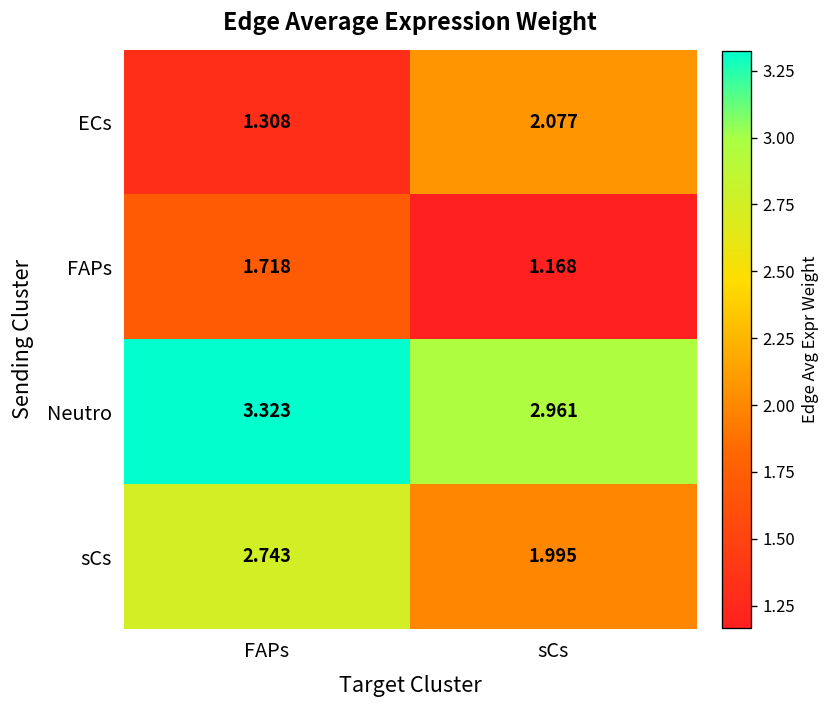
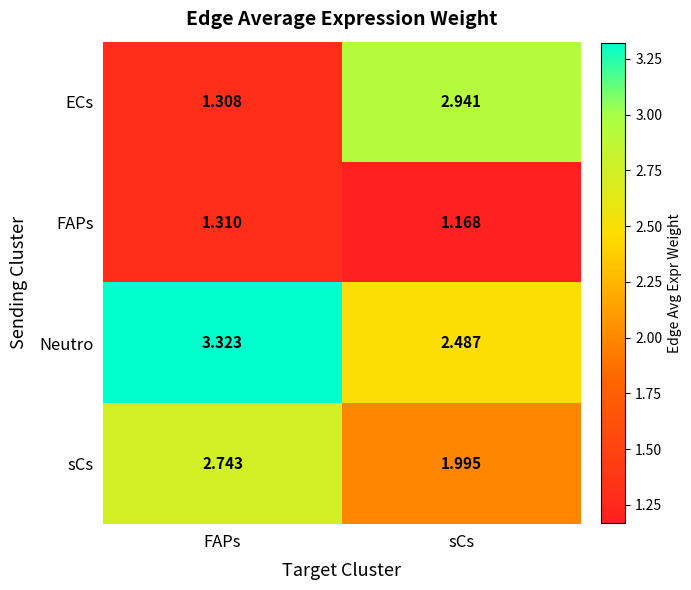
ECs, sCs: 2.077 -> 2.941
FAPs, FAPs: 1.718 -> 1.310
Neutro, sCs: 2.961 -> 2.487
